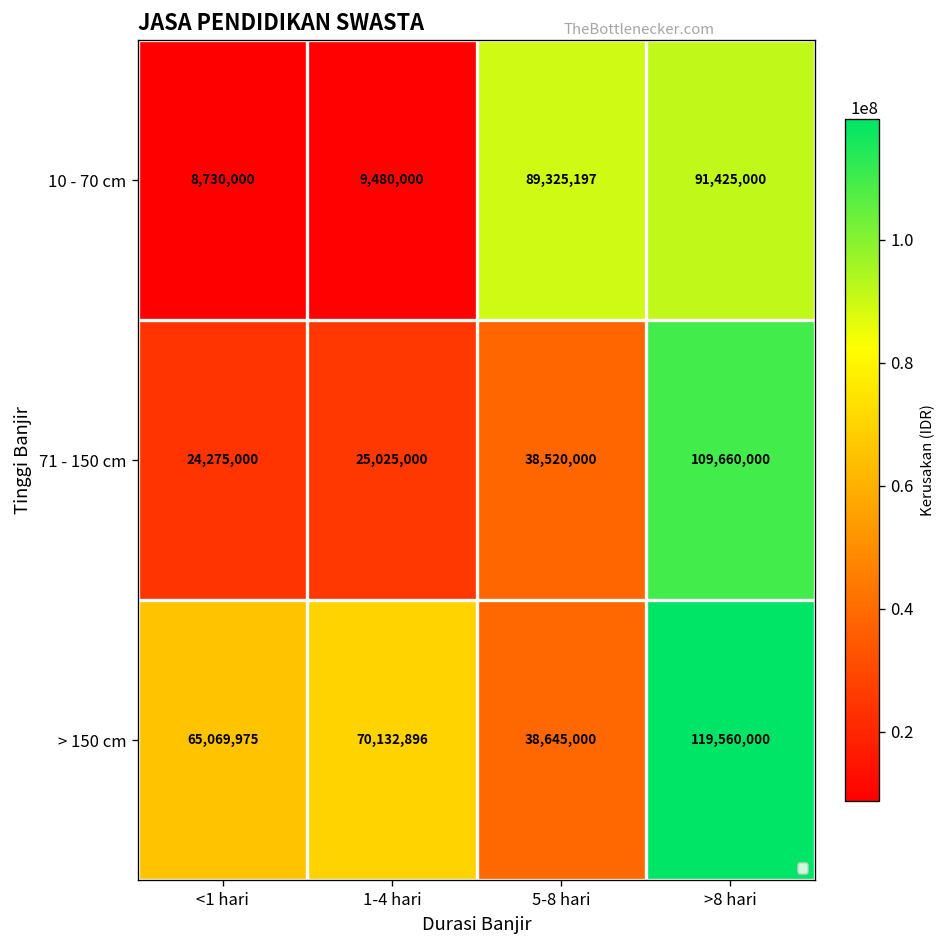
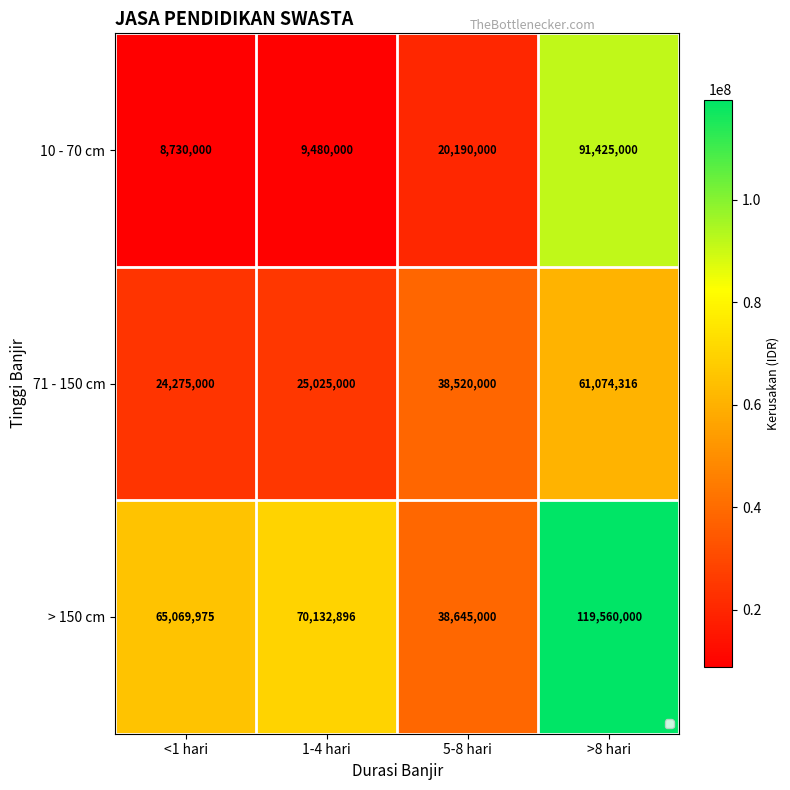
10 - 70 cm, 5-8 hari: 89,325,197 -> 20,190,000
71 - 150 cm, >8 hari: 109,660,000 -> 61,074,316
